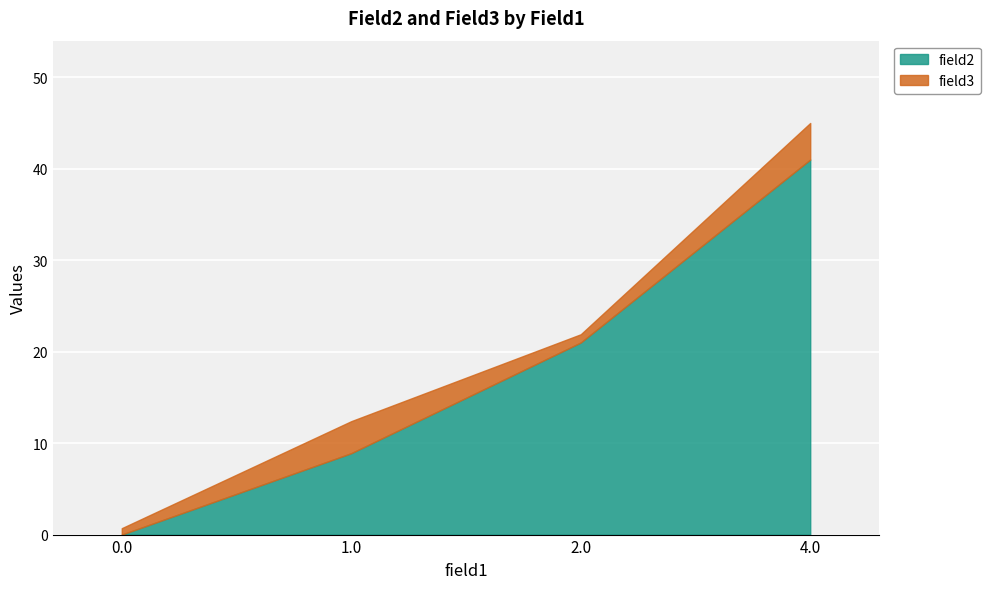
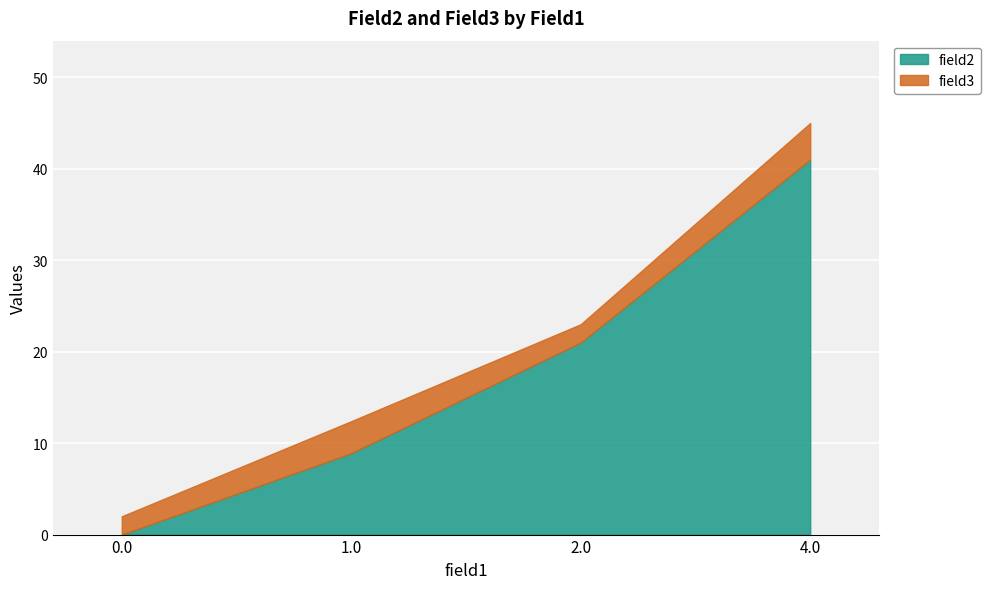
field3, 0.0: 1 -> 2
field3, 2.0: 1 -> 2
